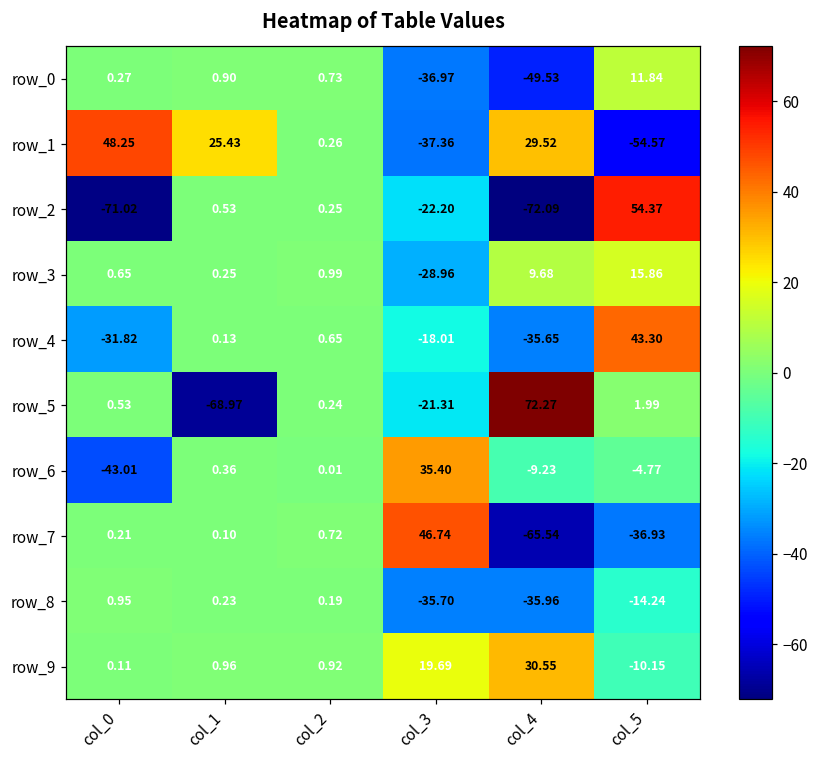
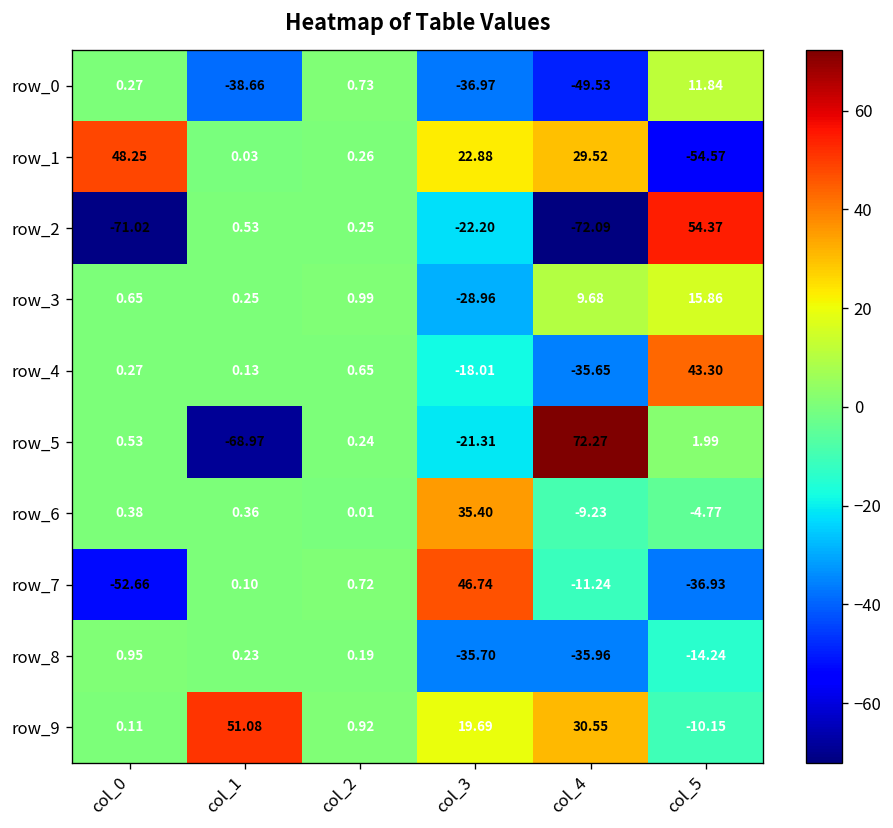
row_0, col_1: 0.90 -> -38.66
row_1, col_1: 25.43 -> 0.03
row_1, col_3: -37.36 -> 22.88
row_4, col_0: -31.82 -> 0.27
row_6, col_0: -43.01 -> 0.38
row_7, col_0: 0.21 -> -52.66
row_7, col_4: -65.54 -> -11.24
row_9, col_1: 0.96 -> 51.08
